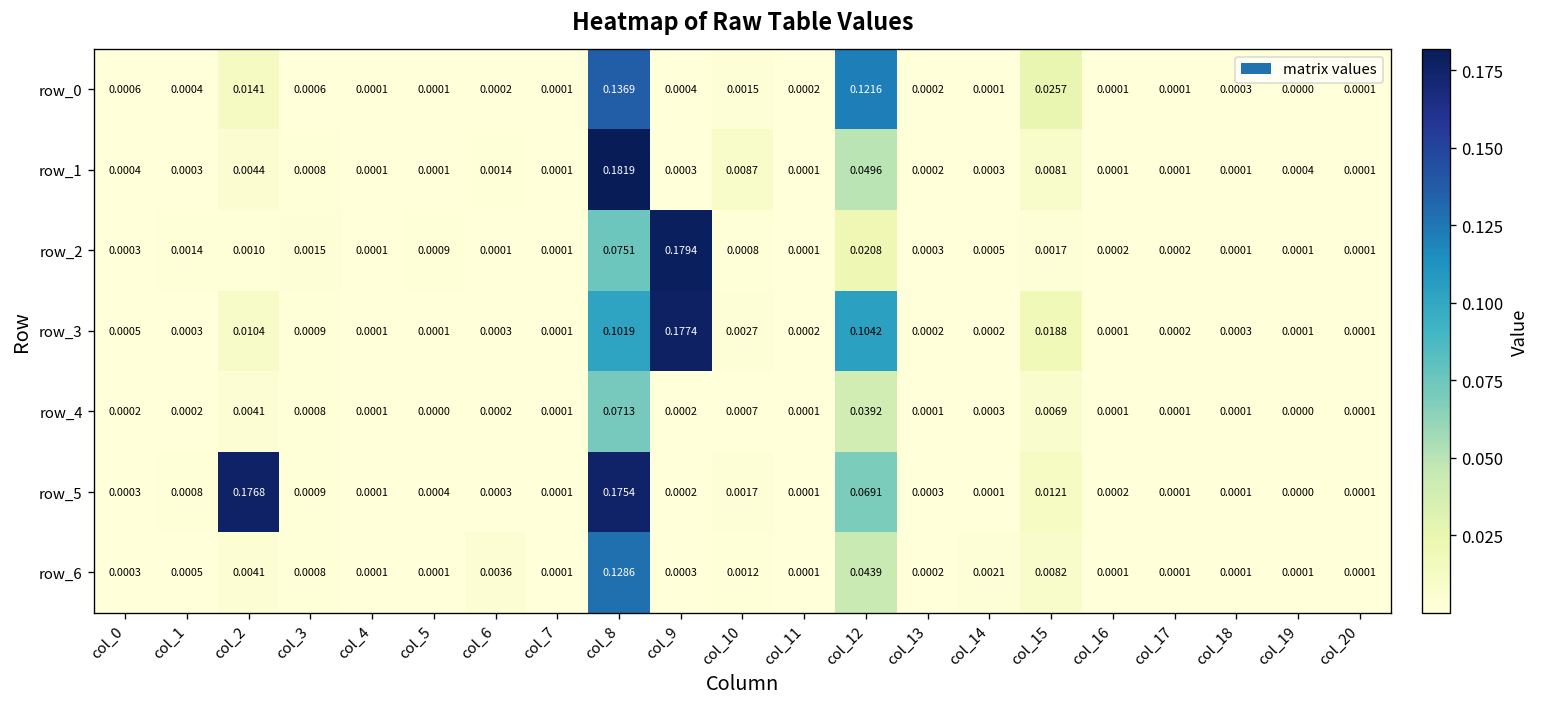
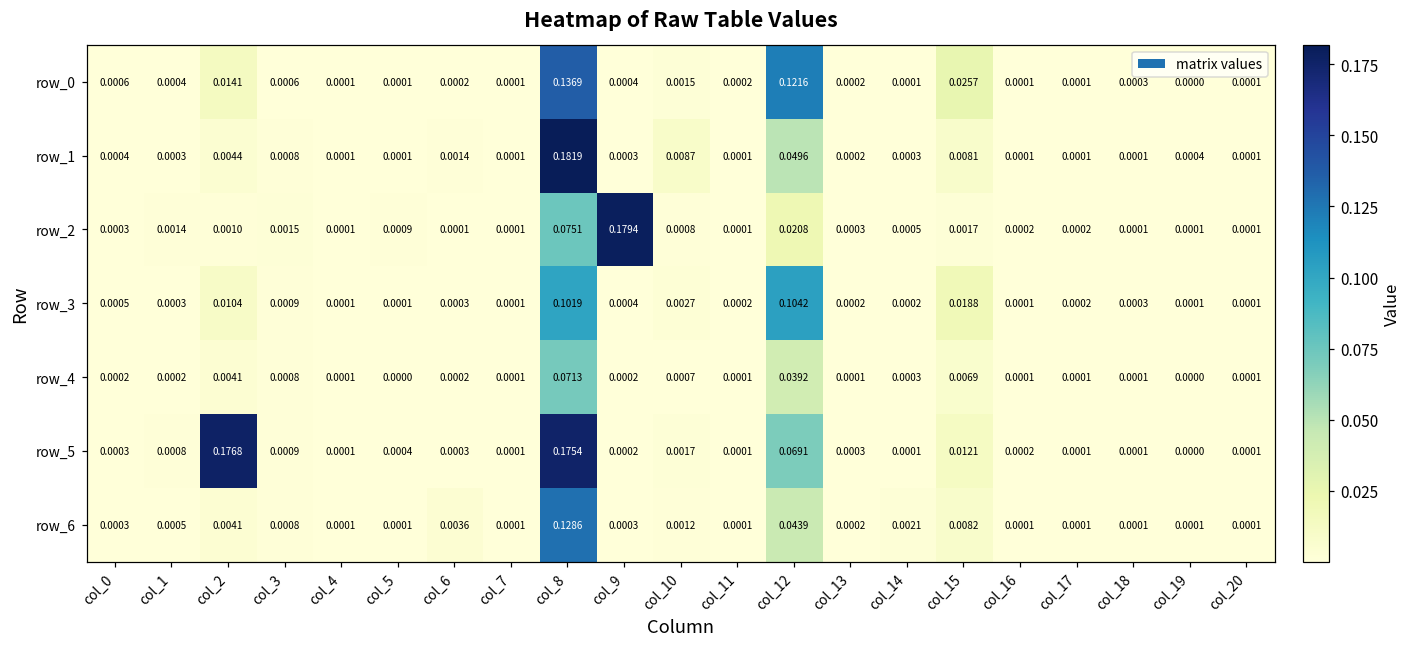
row_3, col_9: 0.1774 -> 0.0004
